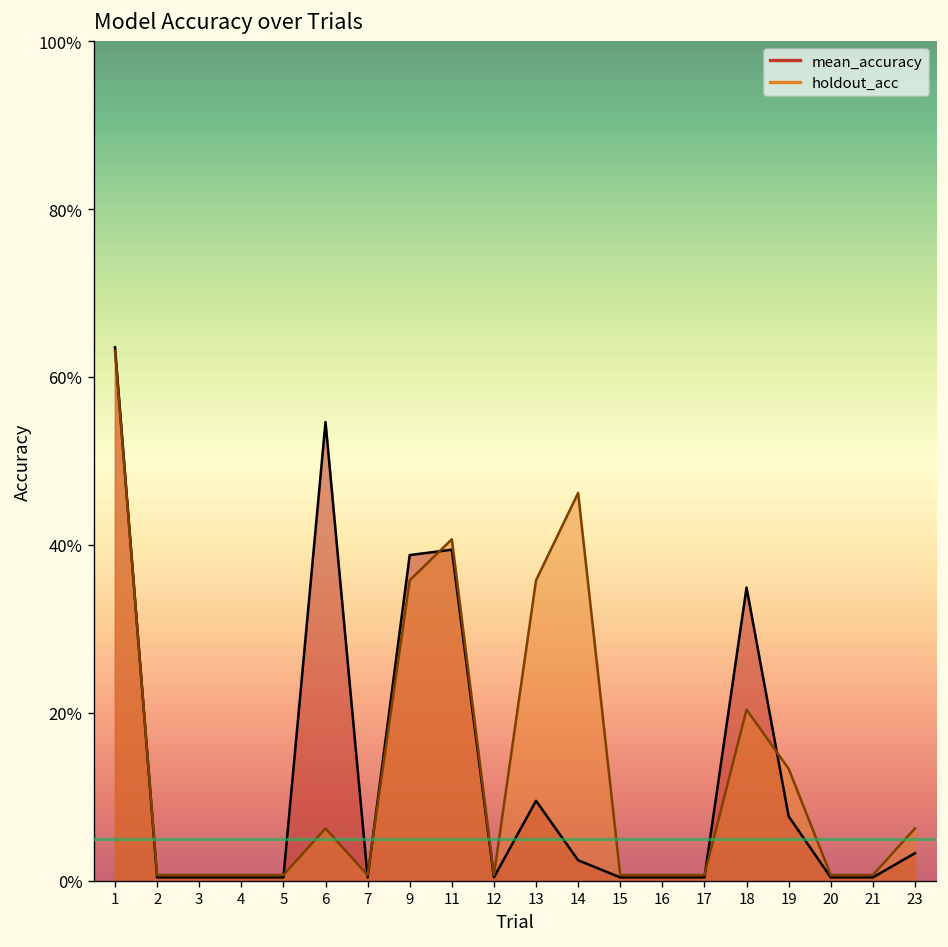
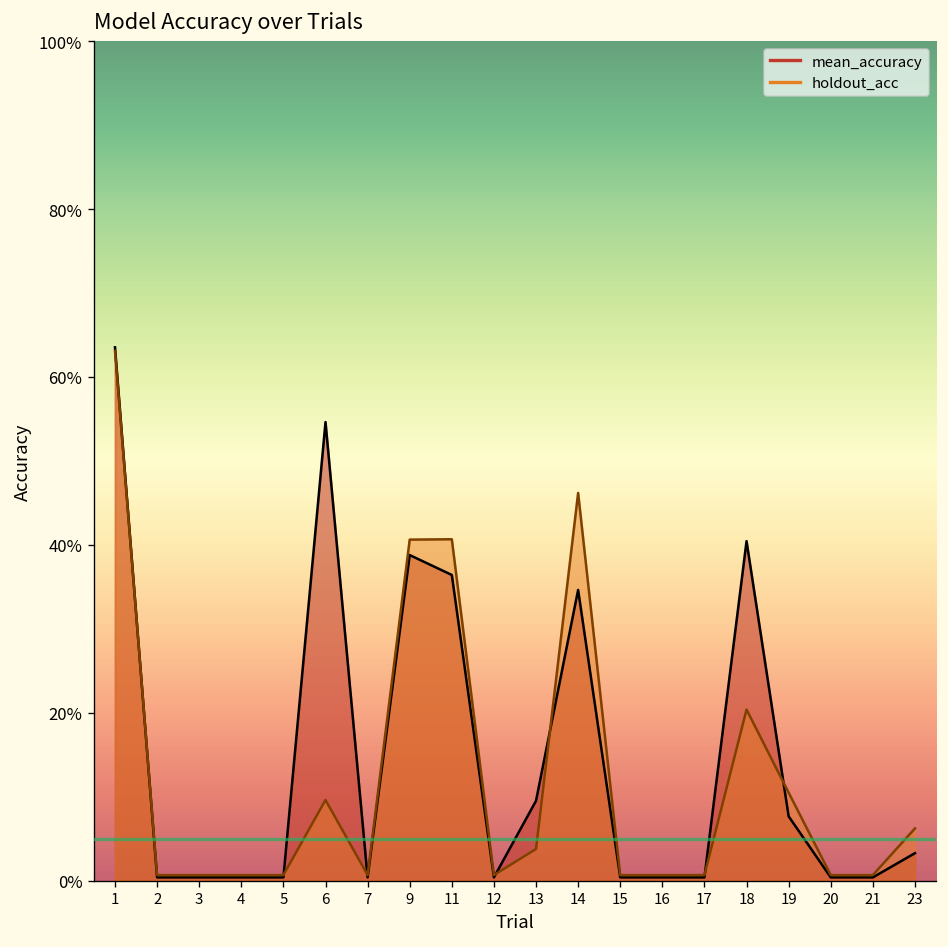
holdout_acc, 6: 6% -> 10%
holdout_acc, 9: 36% -> 41%
mean_accuracy, 11: 39% -> 36%
holdout_acc, 13: 36% -> 4%
mean_accuracy, 14: 2% -> 35%
mean_accuracy, 18: 35% -> 40%
holdout_acc, 19: 13% -> 10%
